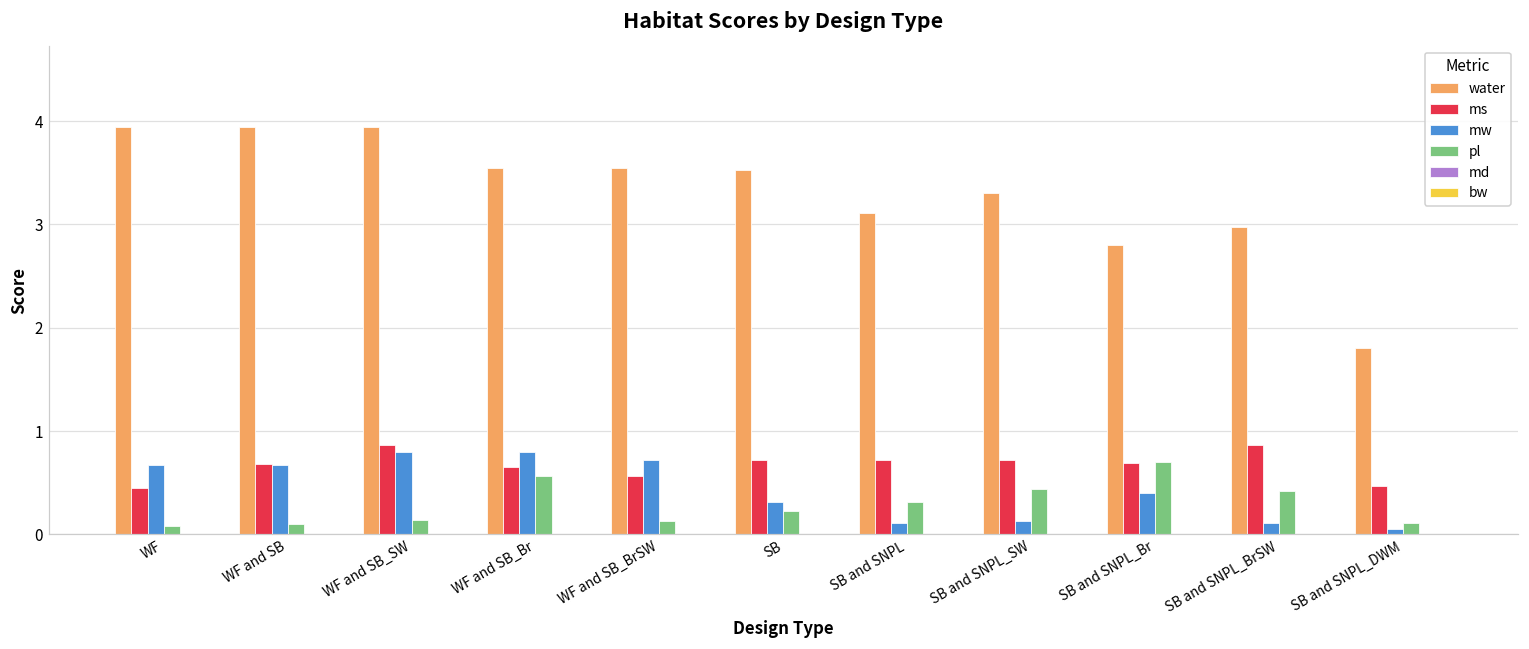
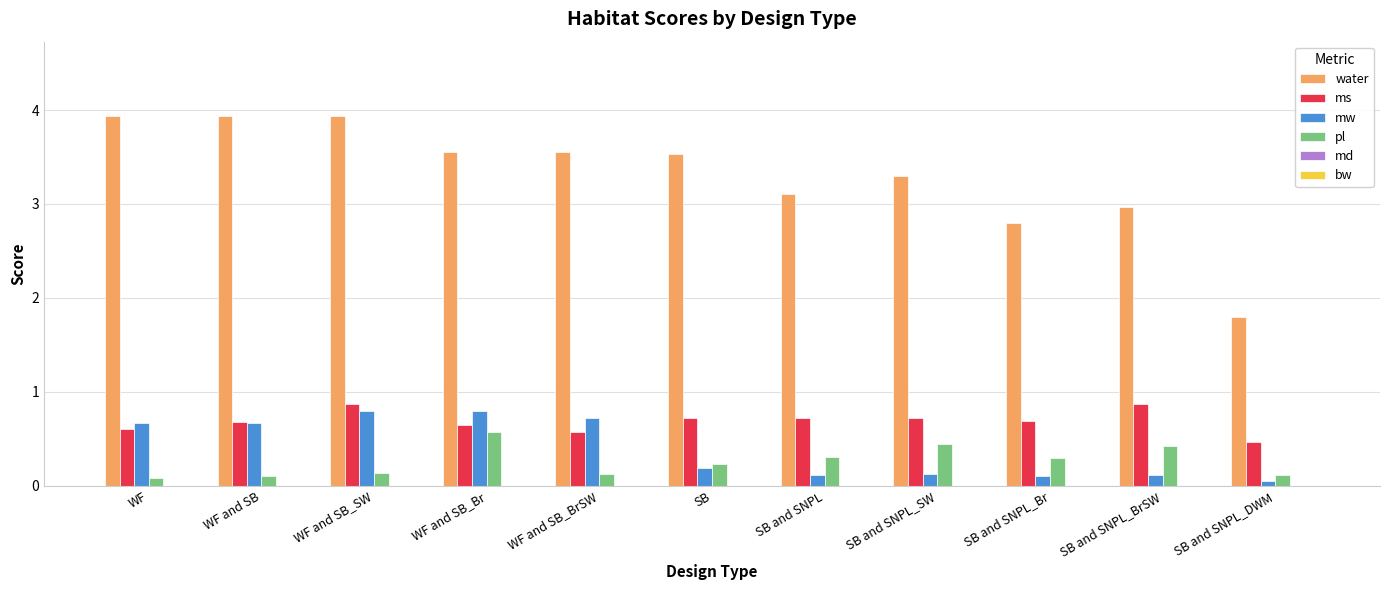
ms, WF: 0.5 -> 0.6
mw, SB: 0.3 -> 0.2
mw, SB and SNPL_Br: 0.4 -> 0.1
pl, SB and SNPL_Br: 0.7 -> 0.3
